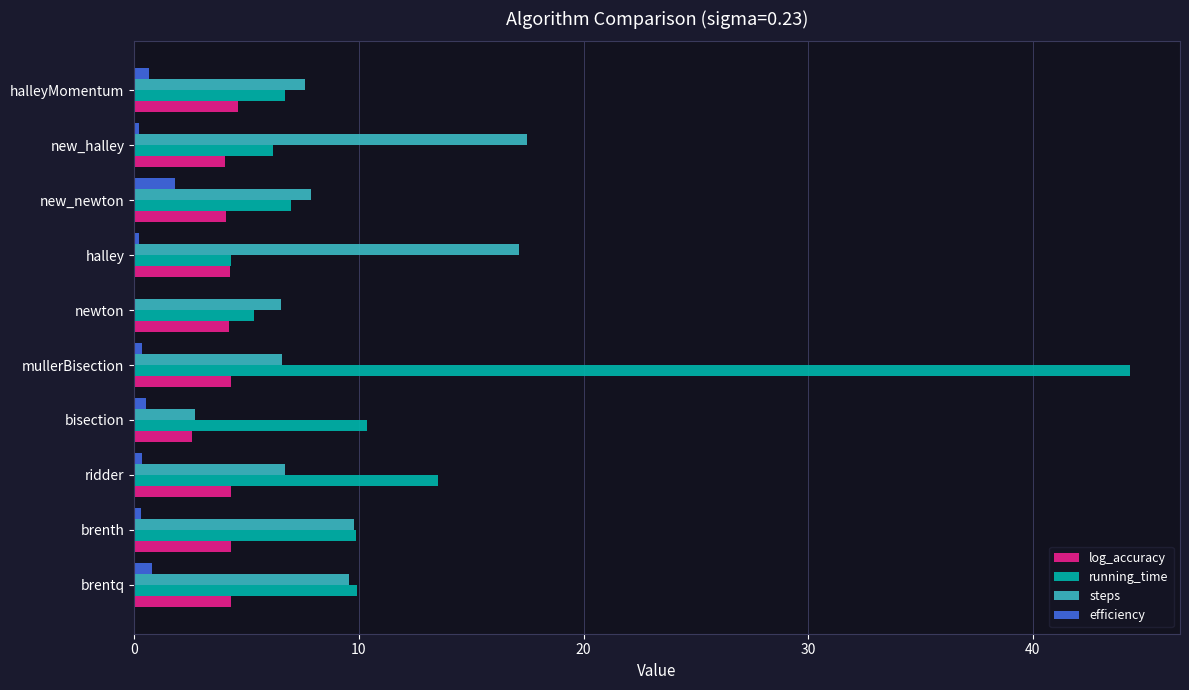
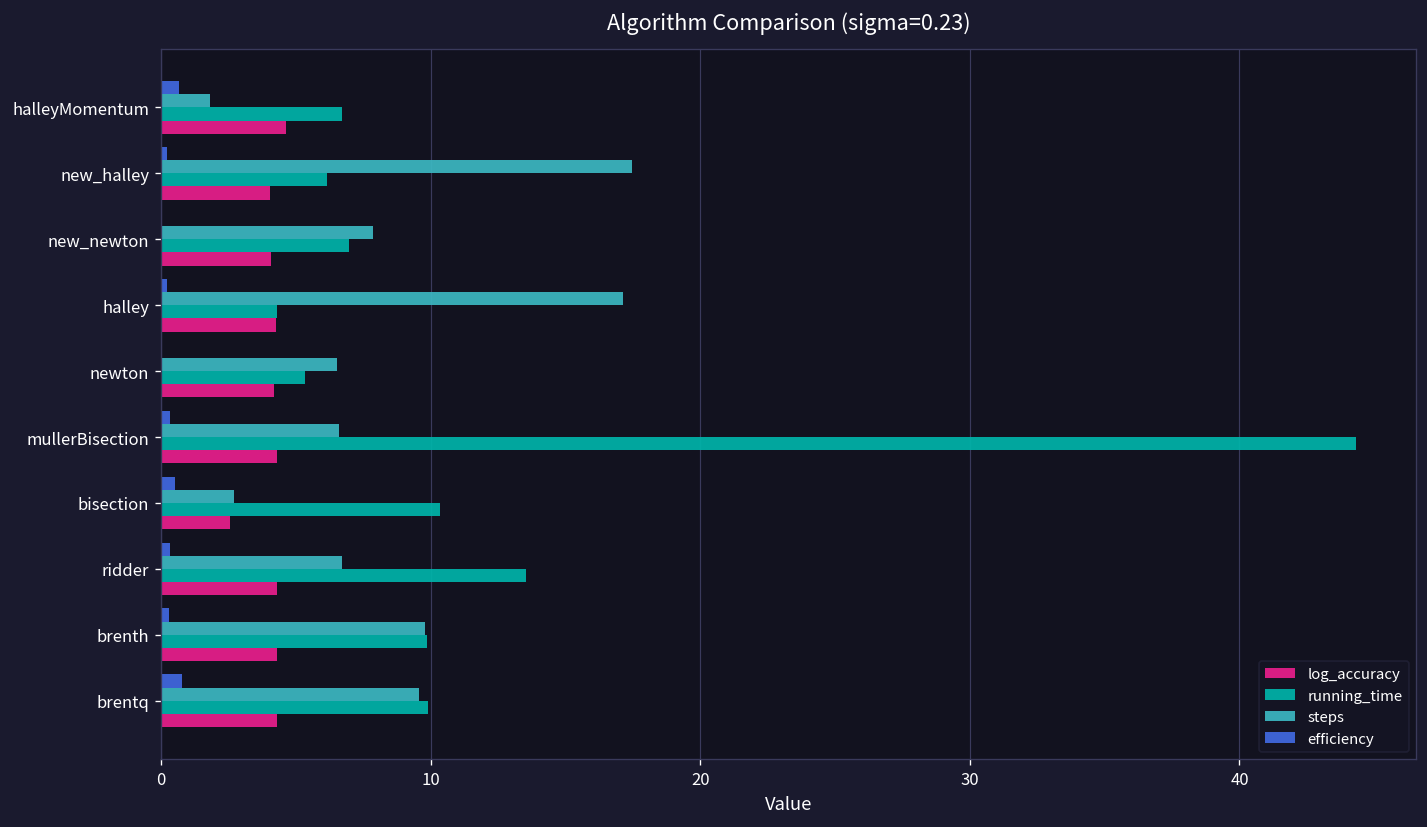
steps, halleyMomentum: 7.6 -> 1.8
efficiency, new_newton: 1.8 -> 0.0
